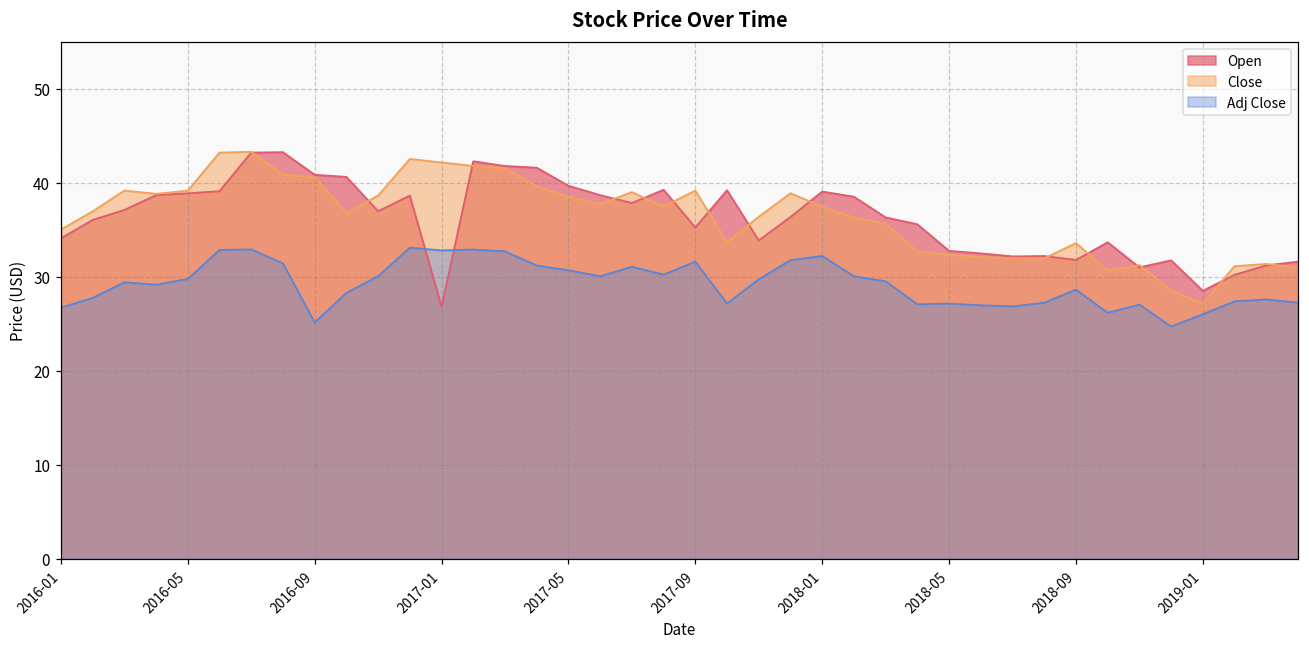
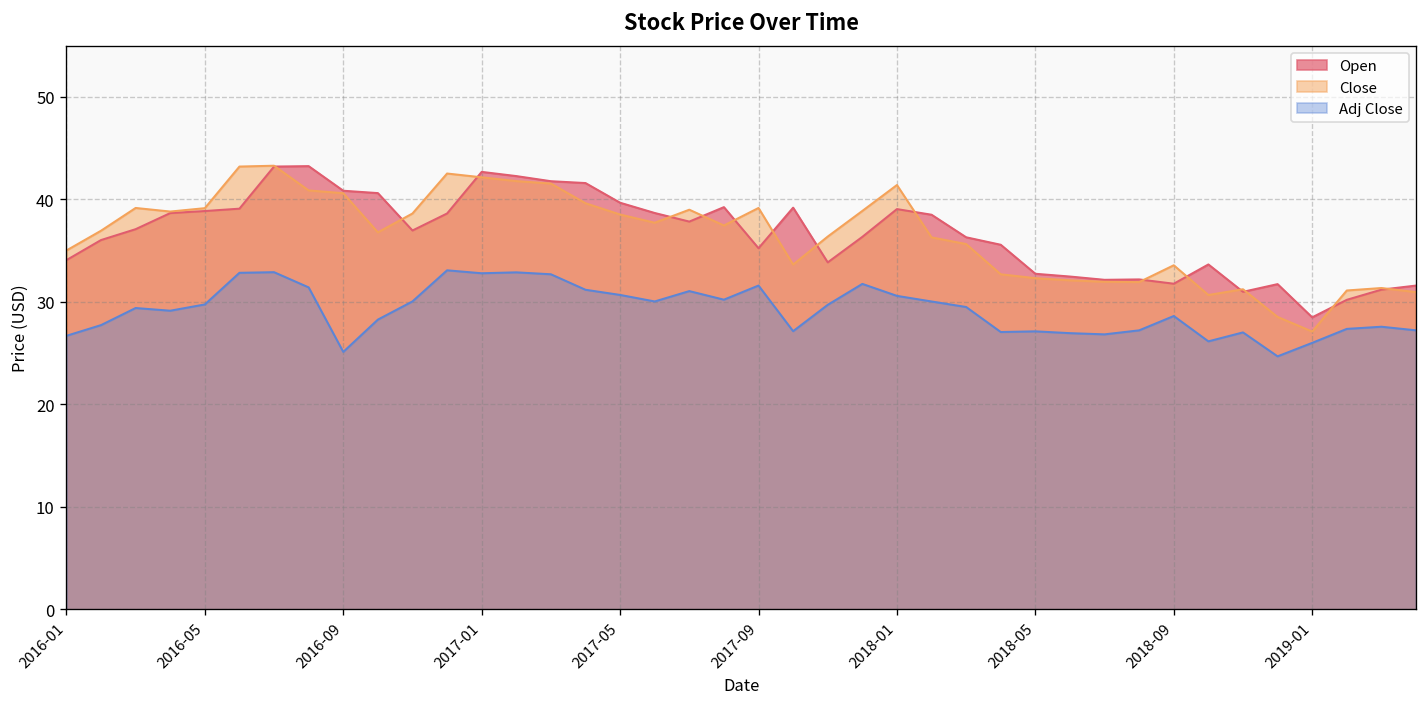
Open, 2017-01: 27 -> 43
Close, 2018-01: 37 -> 41
Adj Close, 2018-01: 32 -> 31
